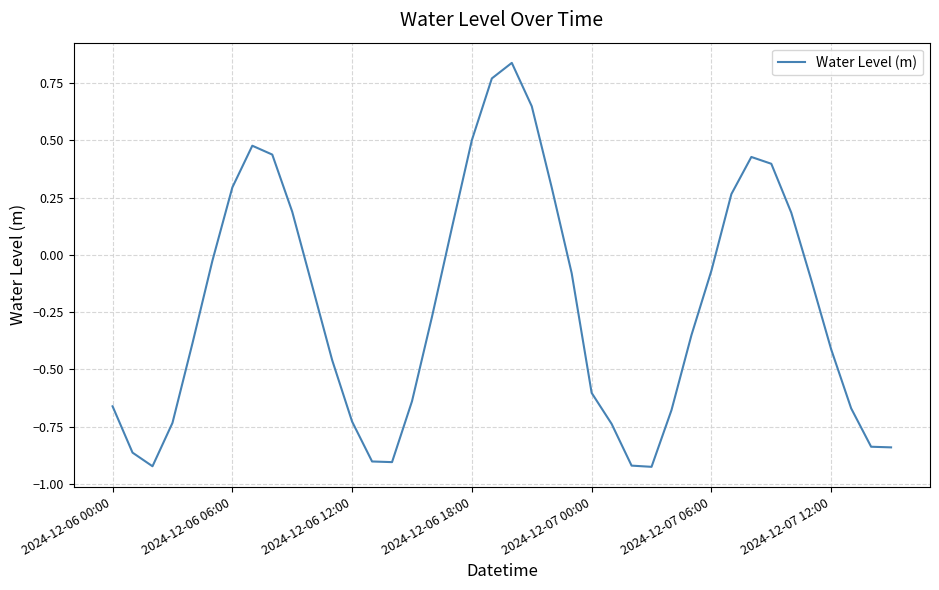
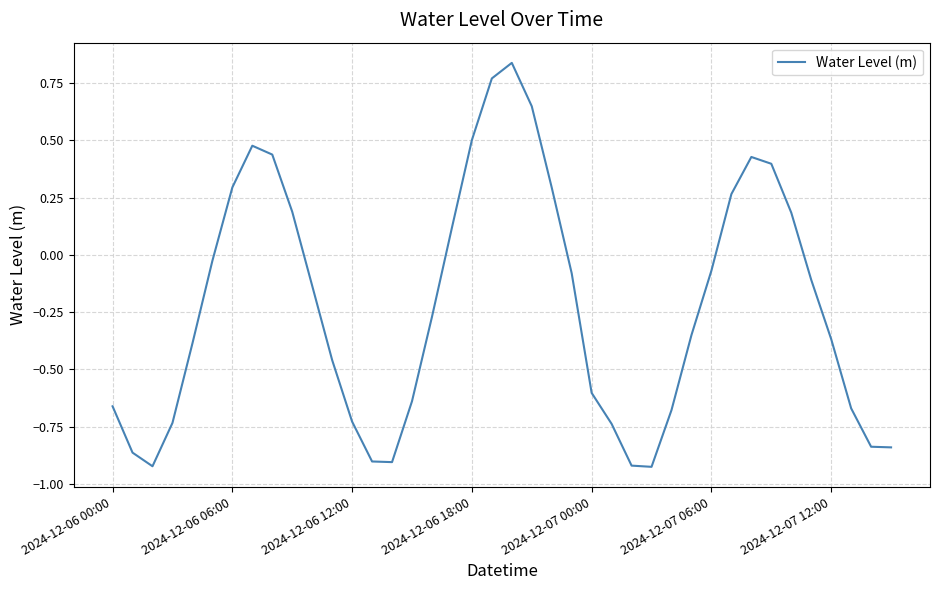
2024-12-07 12:00: -0.41 -> -0.37
